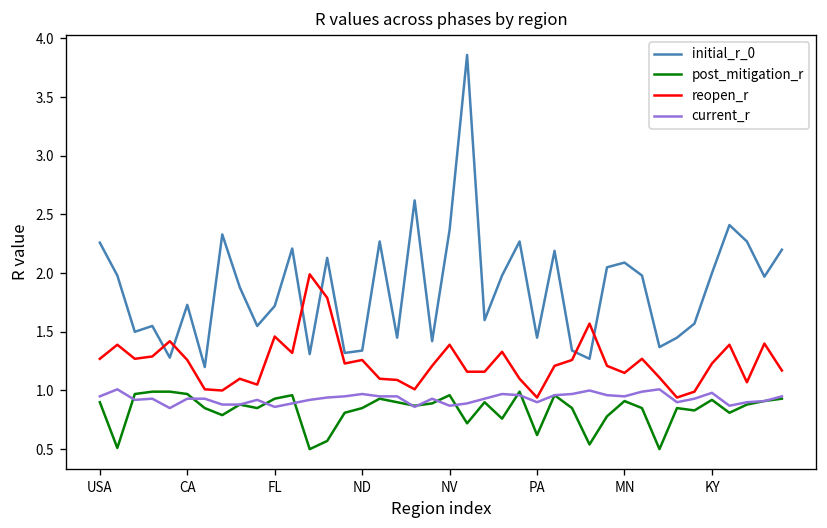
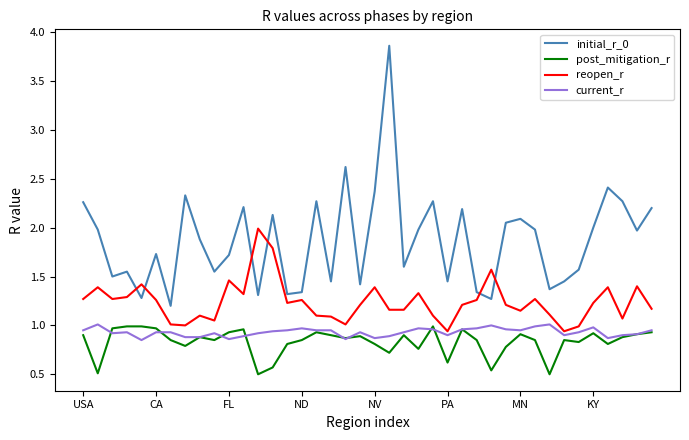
post_mitigation_r, NV: 1.0 -> 0.8
